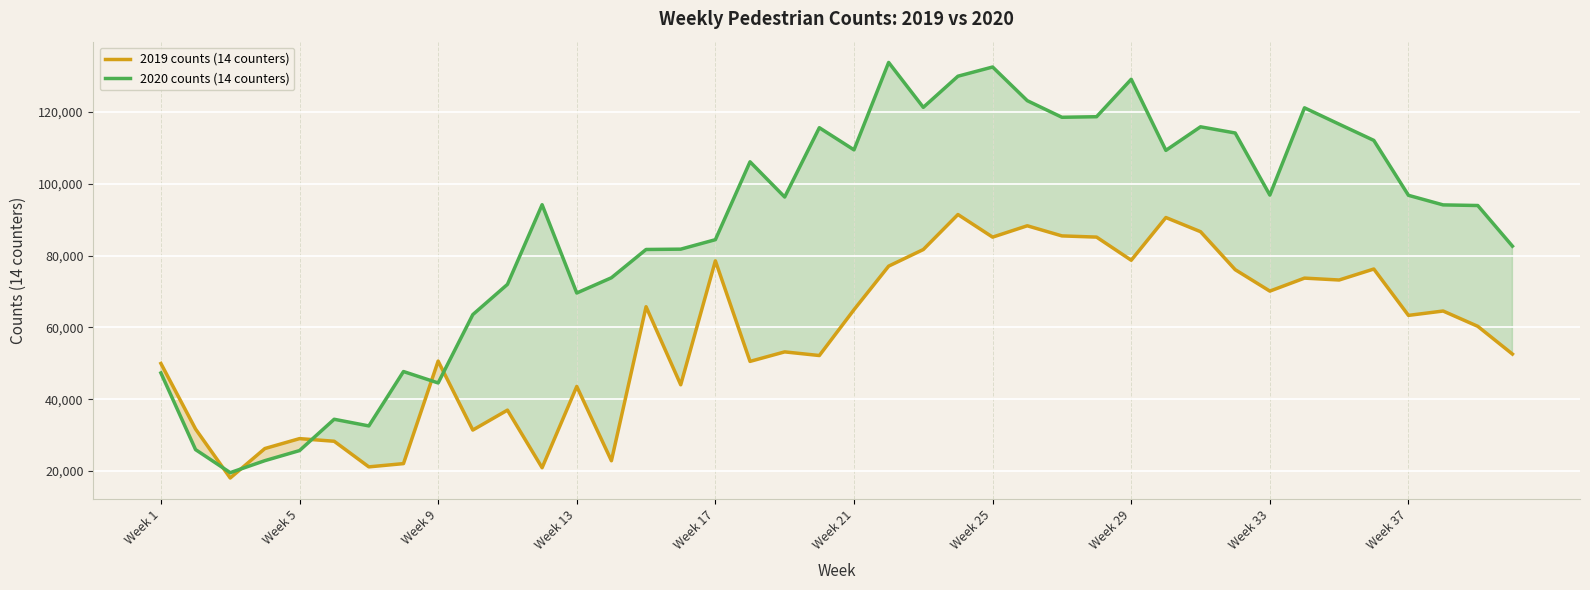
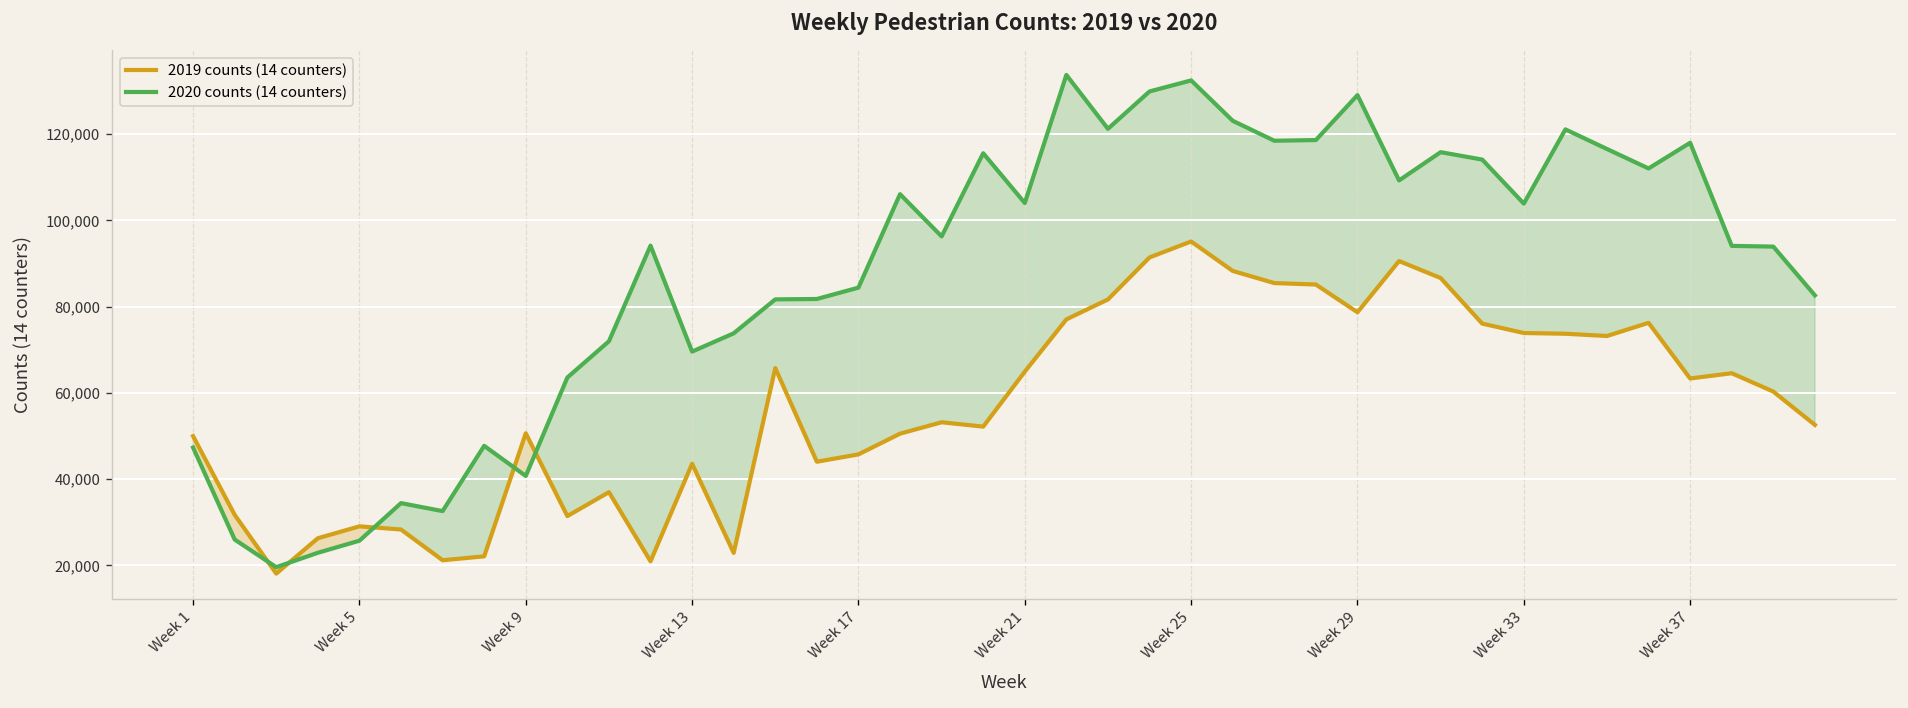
2020 counts (14 counters), Week 9: 45,000 -> 41,000
2019 counts (14 counters), Week 17: 79,000 -> 46,000
2020 counts (14 counters), Week 21: 109,000 -> 104,000
2019 counts (14 counters), Week 25: 85,000 -> 95,000
2019 counts (14 counters), Week 33: 70,000 -> 74,000
2020 counts (14 counters), Week 33: 97,000 -> 104,000
2020 counts (14 counters), Week 37: 97,000 -> 118,000
